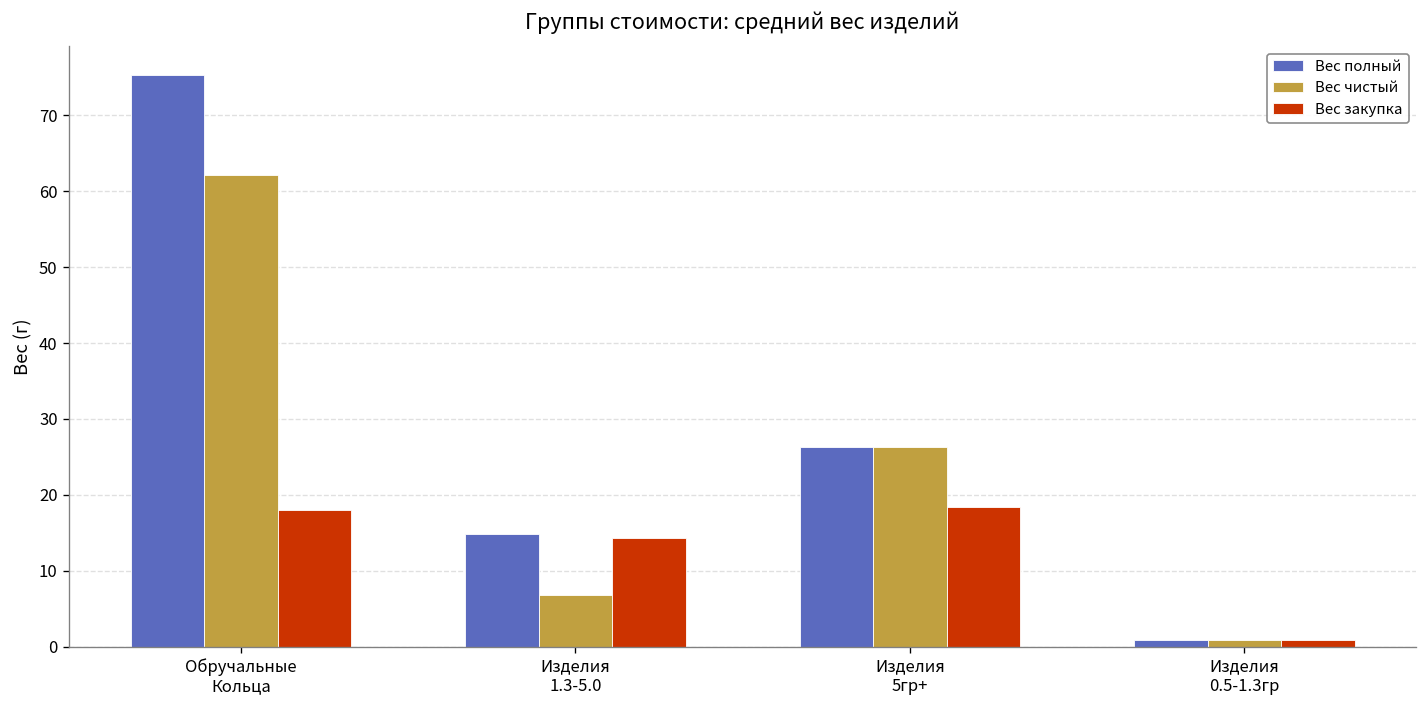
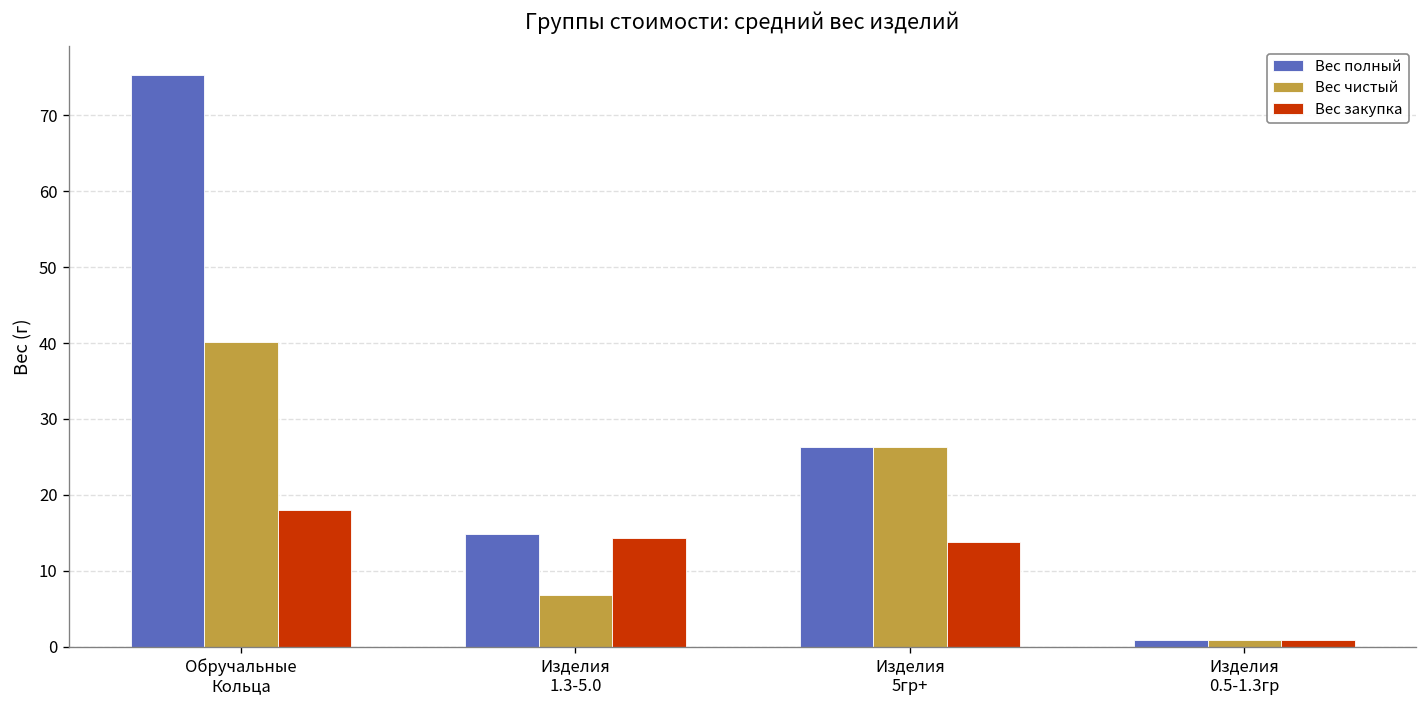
Вес чистый, Обручальные Кольца: 62 -> 40
Вес закупка, Изделия 5гр+: 18 -> 14
